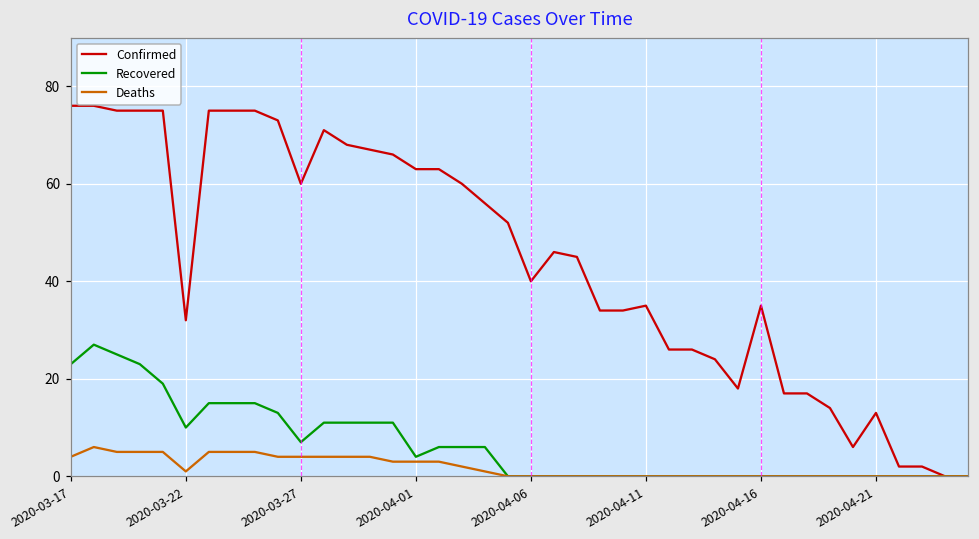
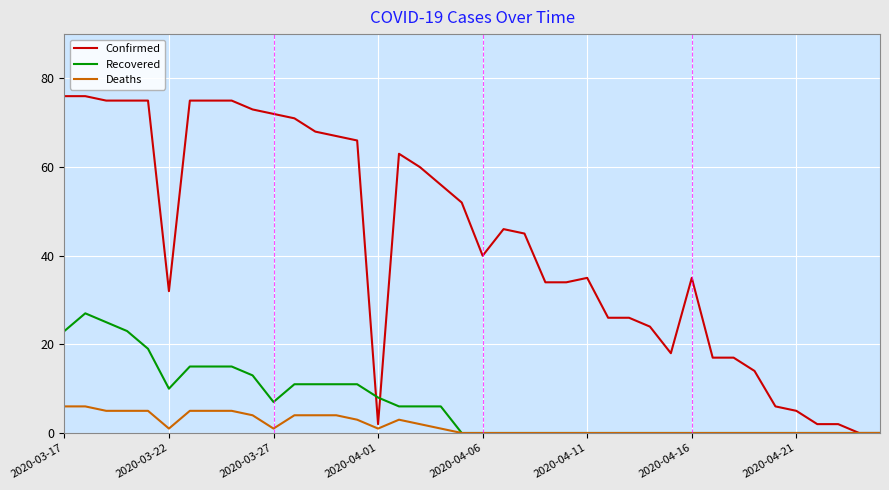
Deaths, 2020-03-17: 4 -> 6
Confirmed, 2020-03-27: 60 -> 72
Deaths, 2020-03-27: 4 -> 1
Confirmed, 2020-04-01: 63 -> 2
Recovered, 2020-04-01: 4 -> 8
Deaths, 2020-04-01: 3 -> 1
Confirmed, 2020-04-21: 13 -> 5
